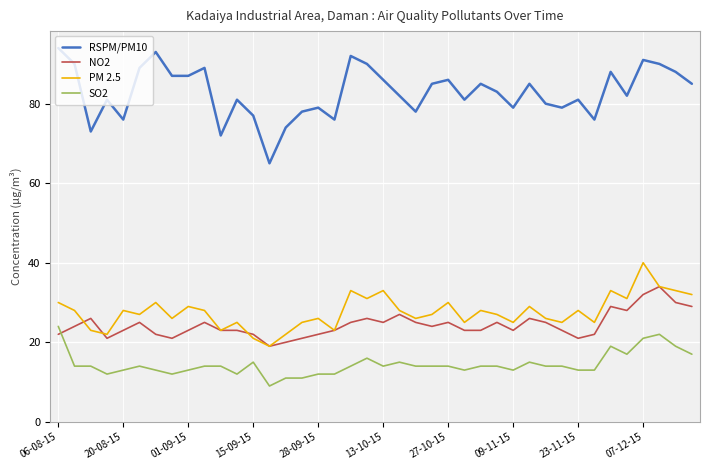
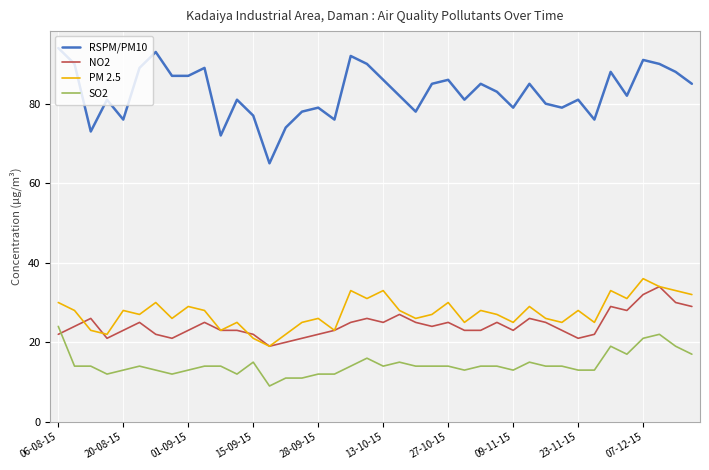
PM 2.5, 07-12-15: 40 -> 36
